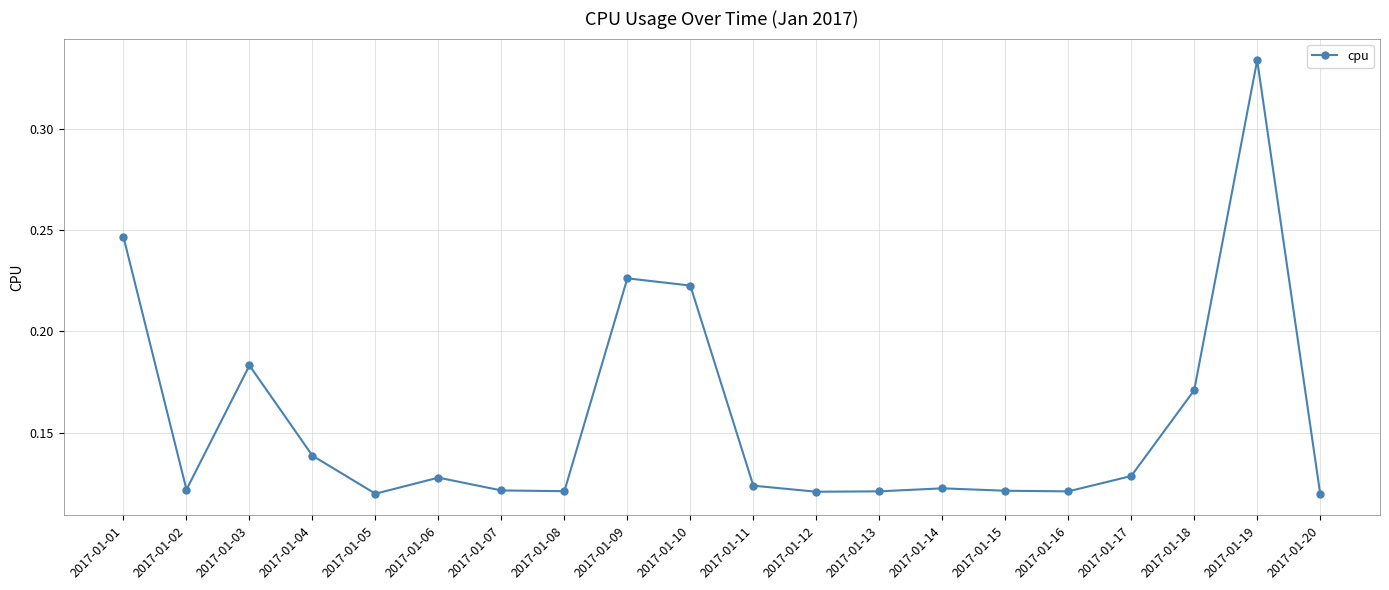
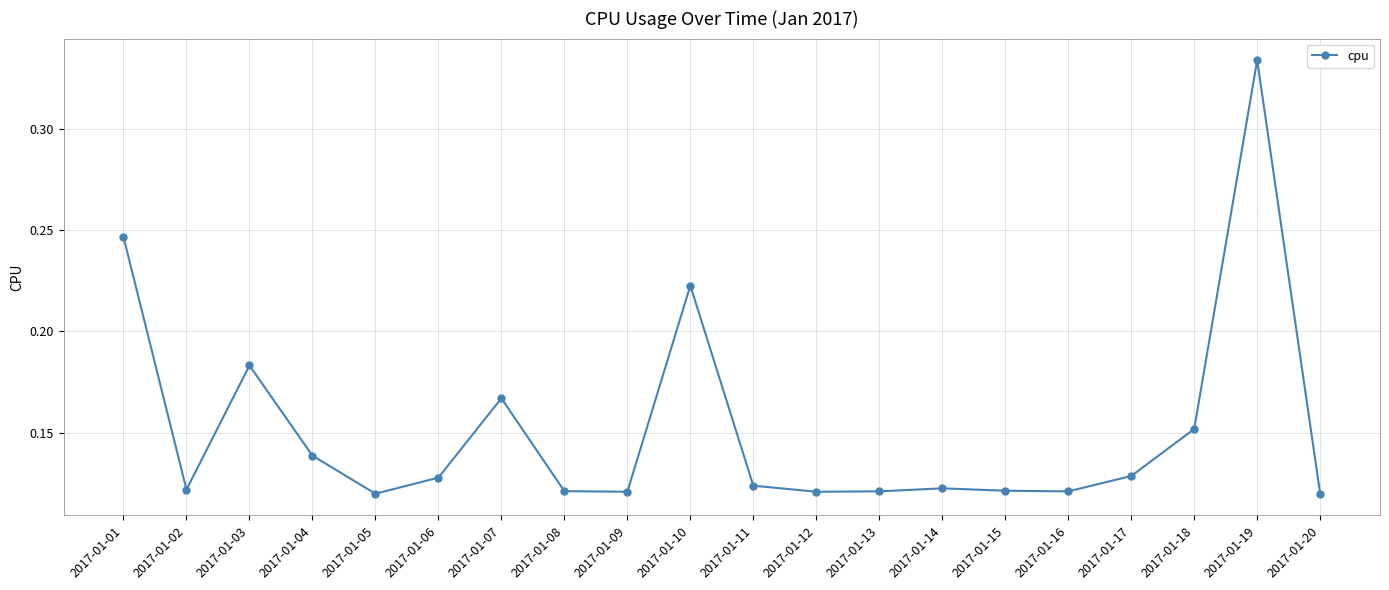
2017-01-07: 0.121 -> 0.167
2017-01-09: 0.226 -> 0.121
2017-01-18: 0.171 -> 0.152
